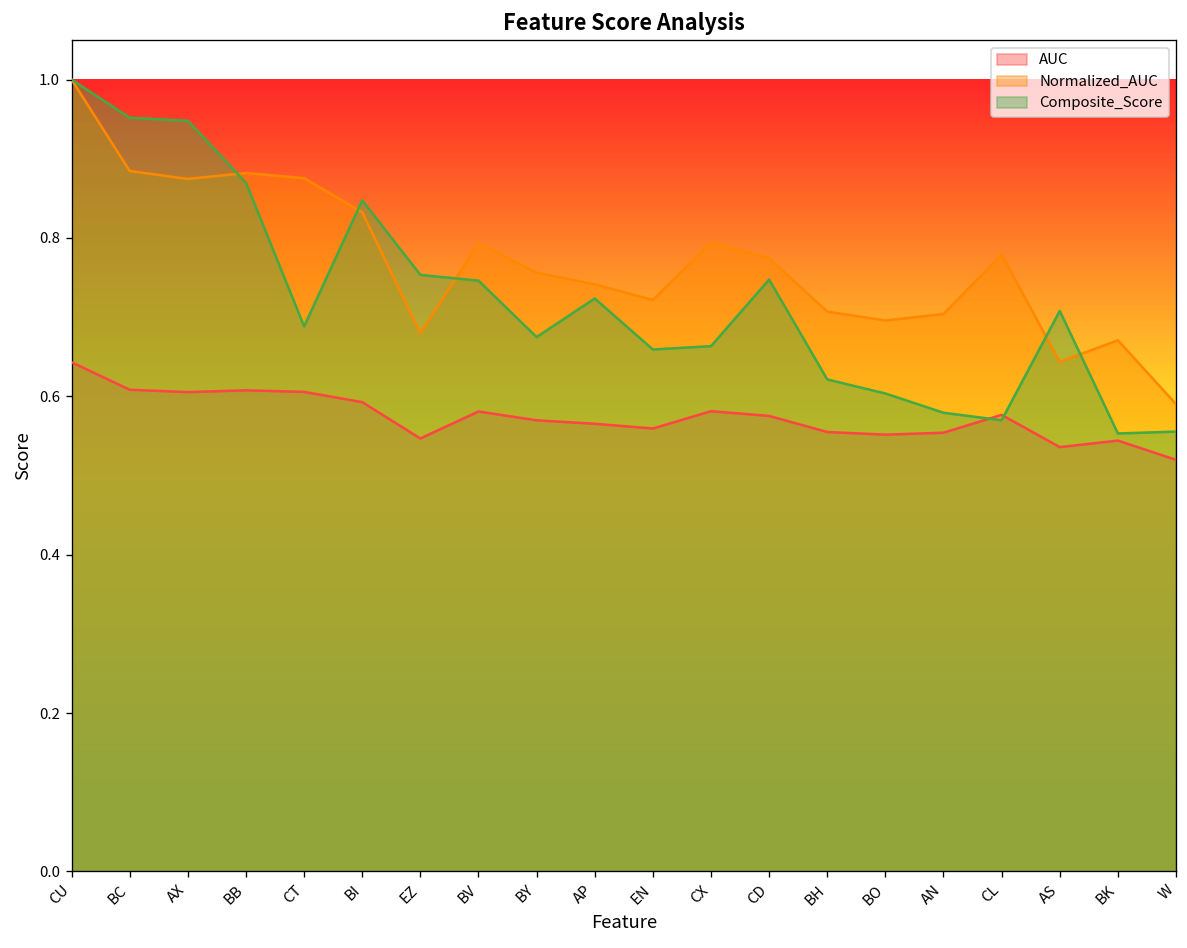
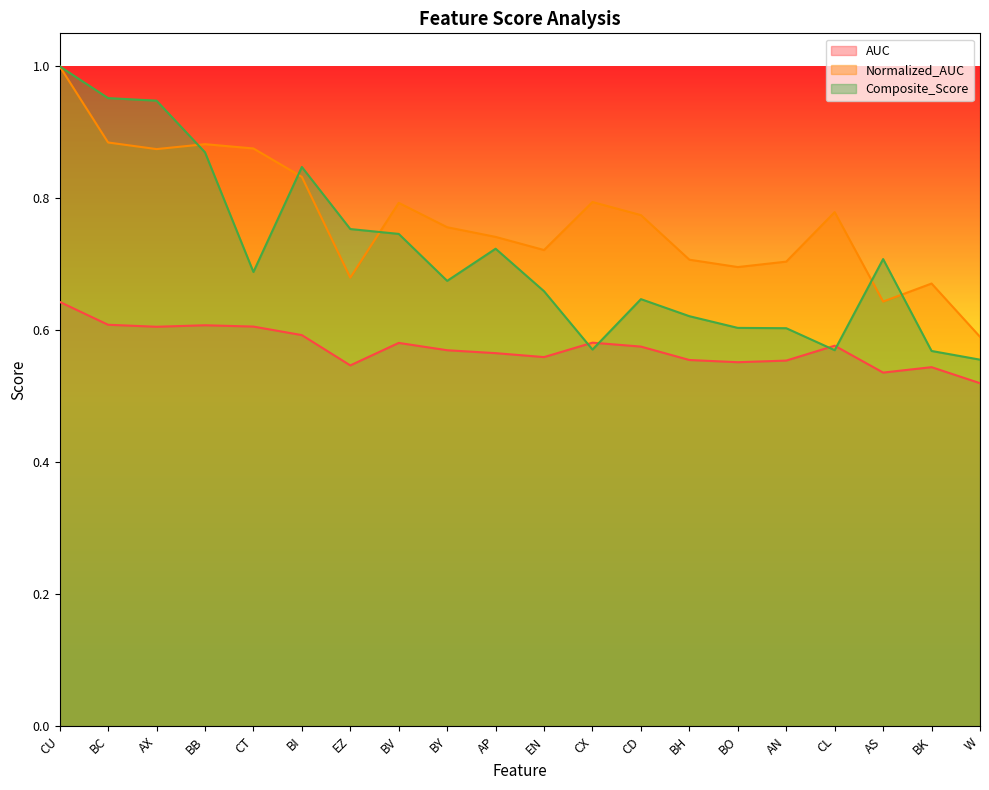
Composite_Score, CX: 0.66 -> 0.57
Composite_Score, CD: 0.75 -> 0.65
Composite_Score, AN: 0.58 -> 0.60
Composite_Score, BK: 0.55 -> 0.57
